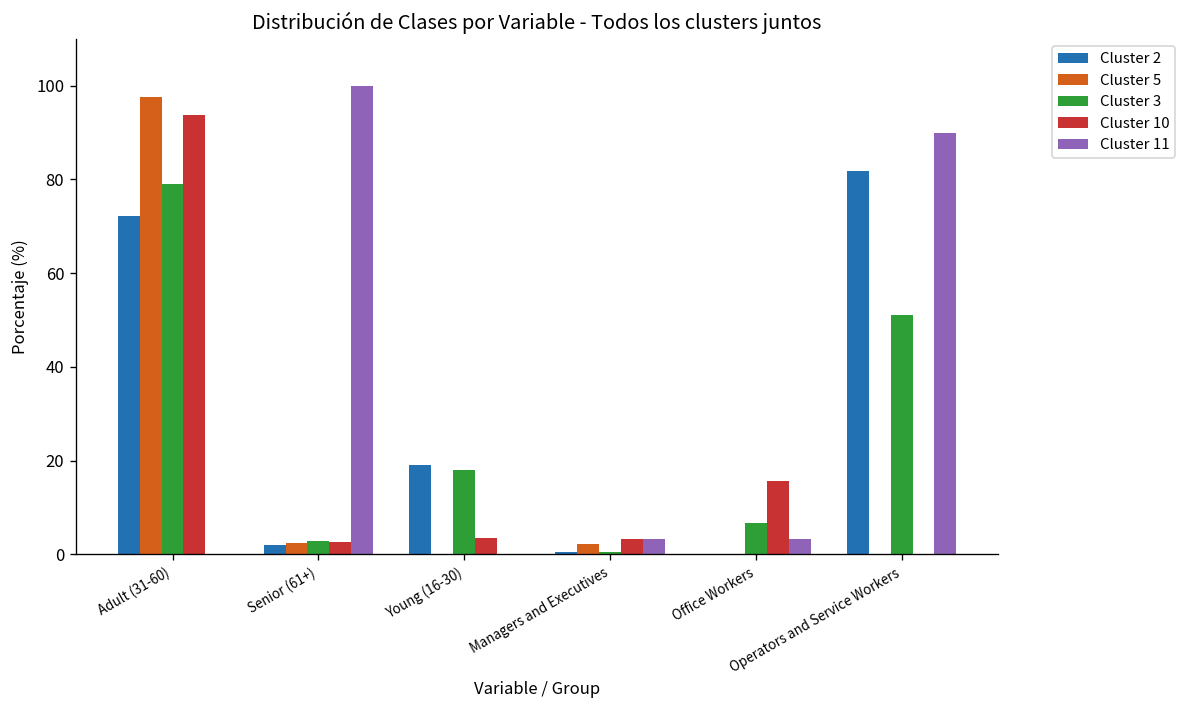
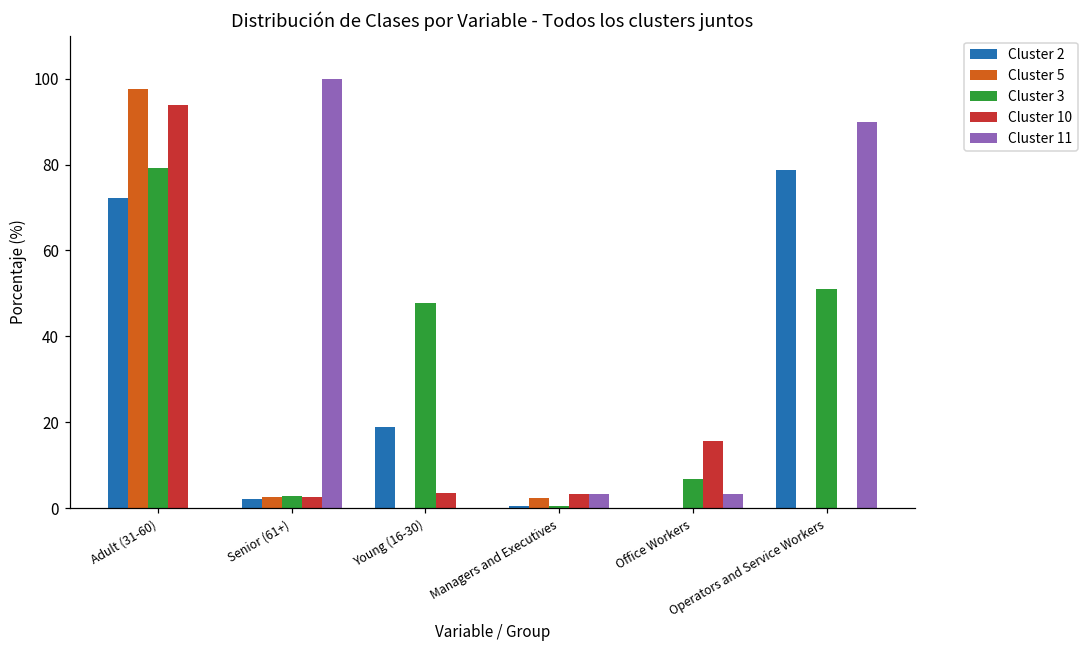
Cluster 3, Young (16-30): 18 -> 48
Cluster 2, Operators and Service Workers: 82 -> 79
